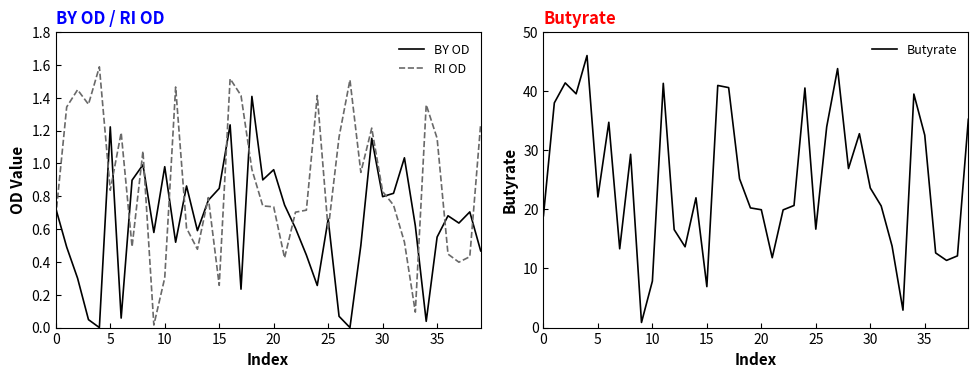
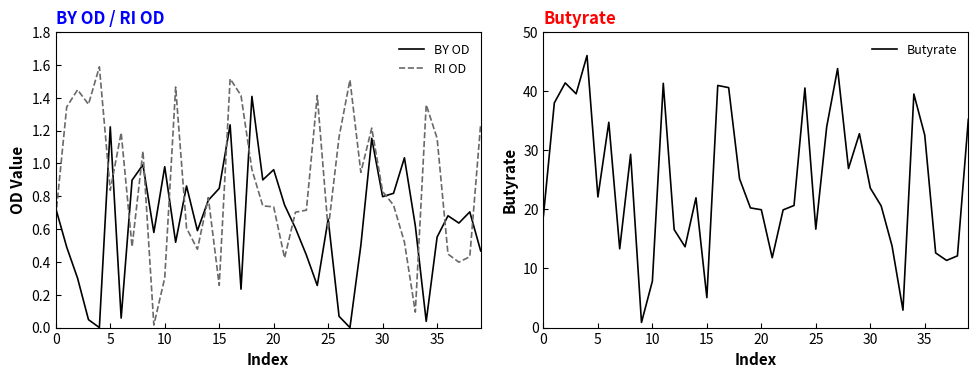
Butyrate, 15: 7 -> 5
